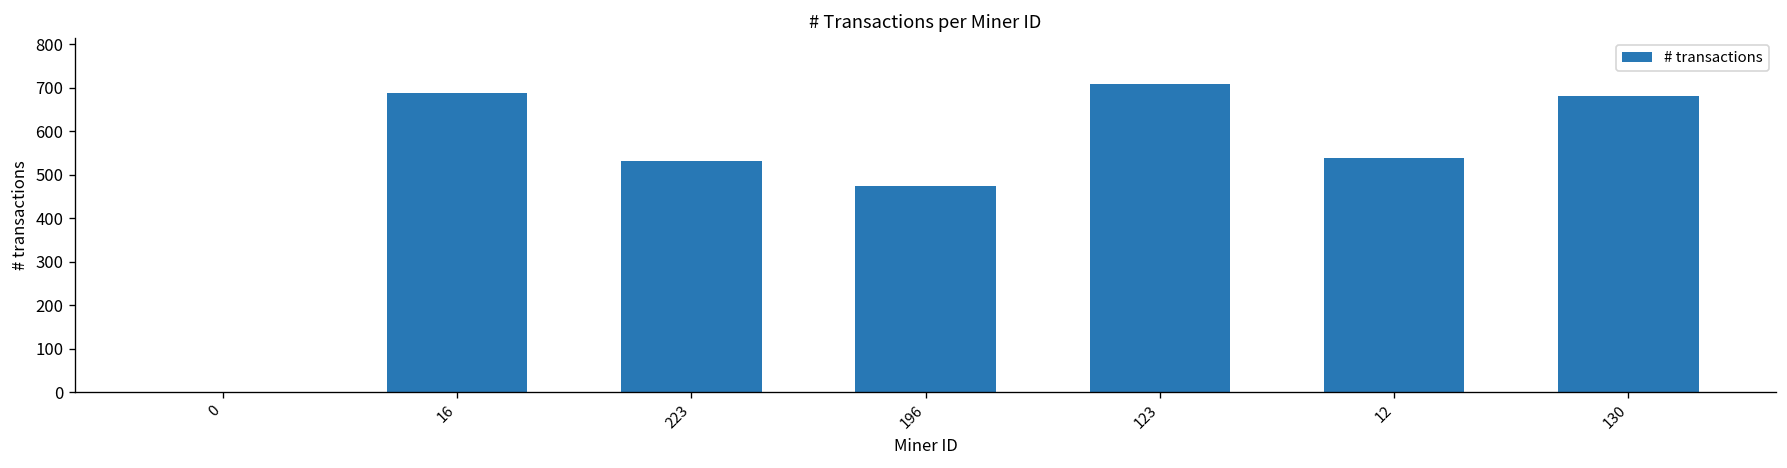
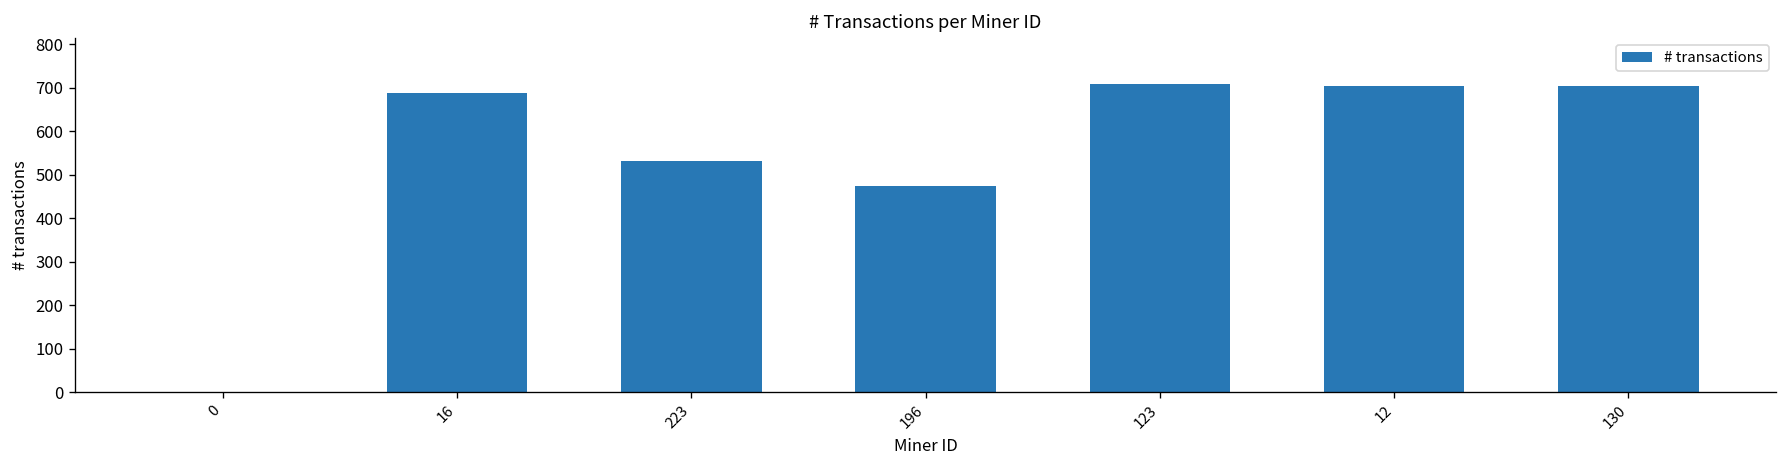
12: 540 -> 710
130: 680 -> 710
